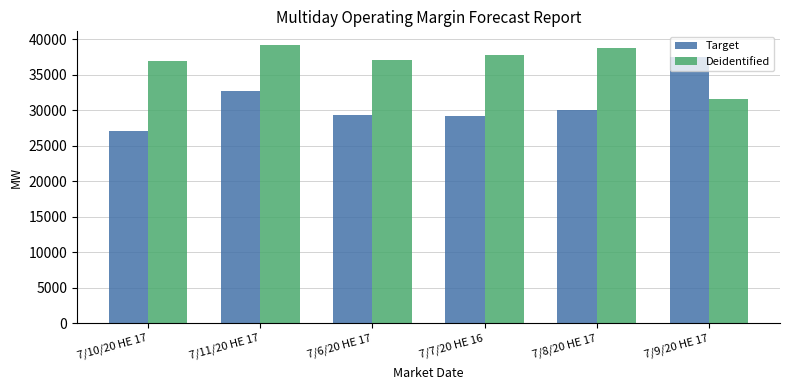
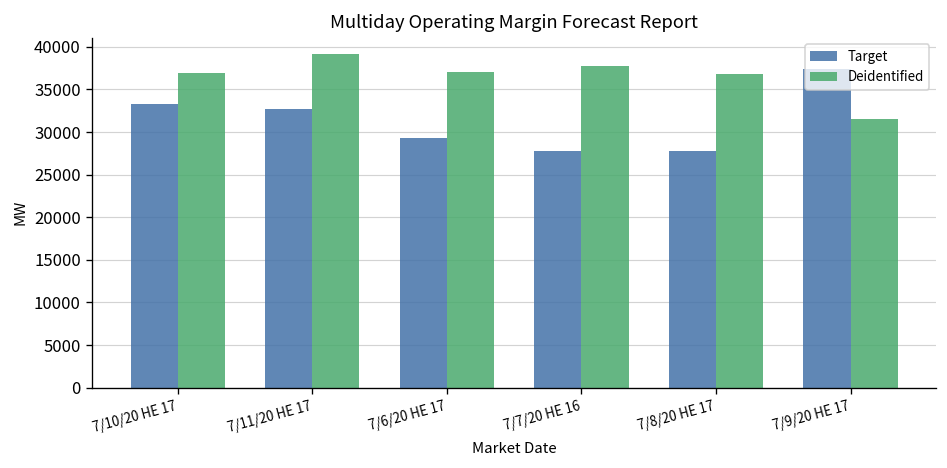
Target, 7/10/20 HE 17: 27000 -> 33000
Target, 7/7/20 HE 16: 29000 -> 28000
Target, 7/8/20 HE 17: 30000 -> 28000
Deidentified, 7/8/20 HE 17: 39000 -> 37000
